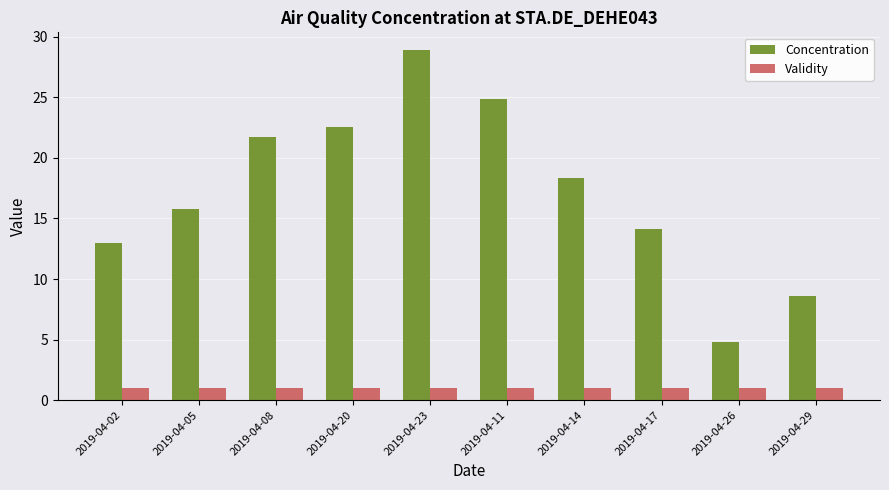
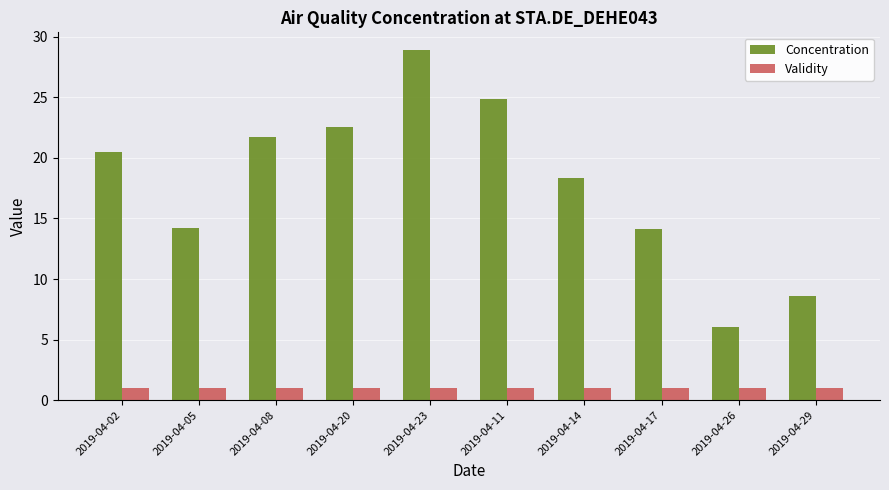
Concentration, 2019-04-02: 13.0 -> 20.5
Concentration, 2019-04-05: 15.8 -> 14.2
Concentration, 2019-04-26: 4.8 -> 6.0
